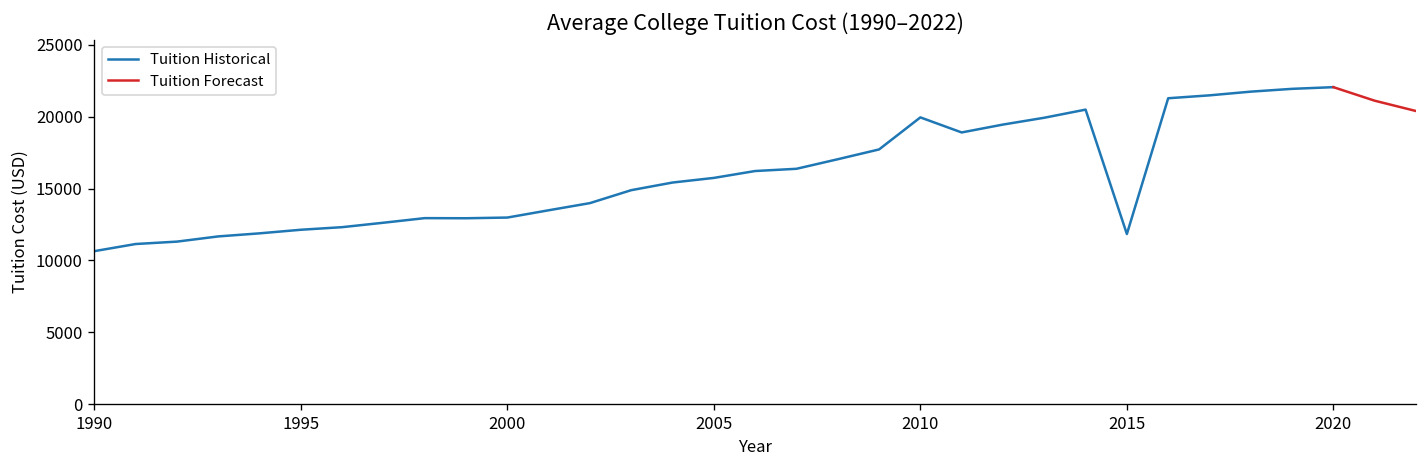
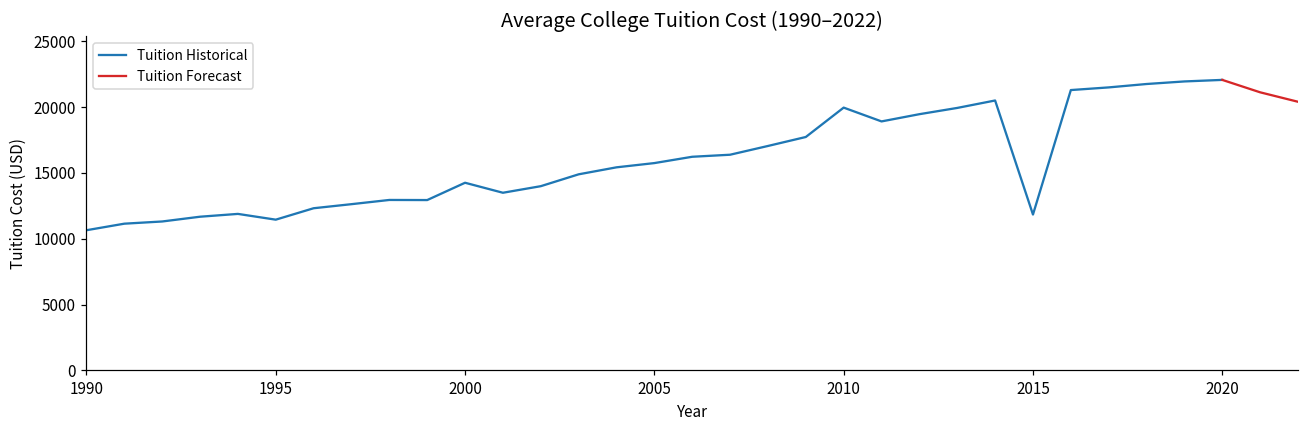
Tuition Historical, 1995: 12100 -> 11400
Tuition Historical, 2000: 13000 -> 14300
